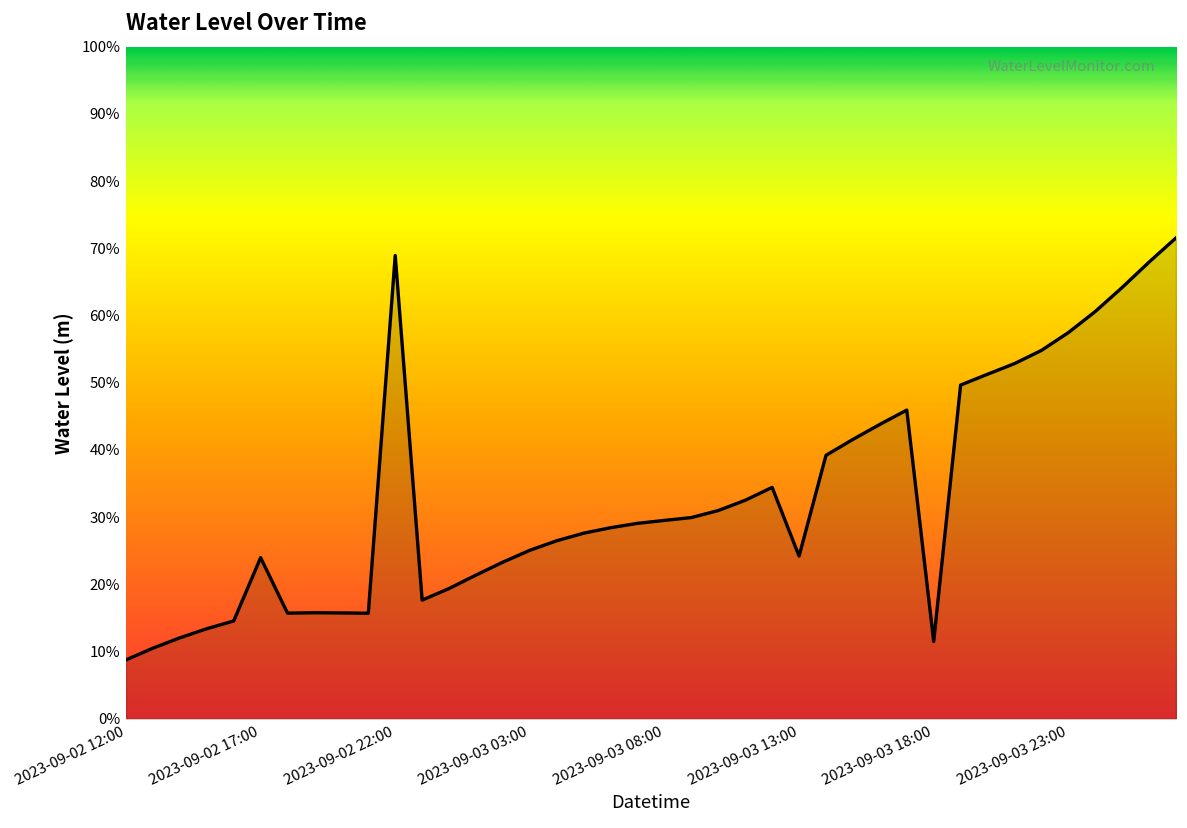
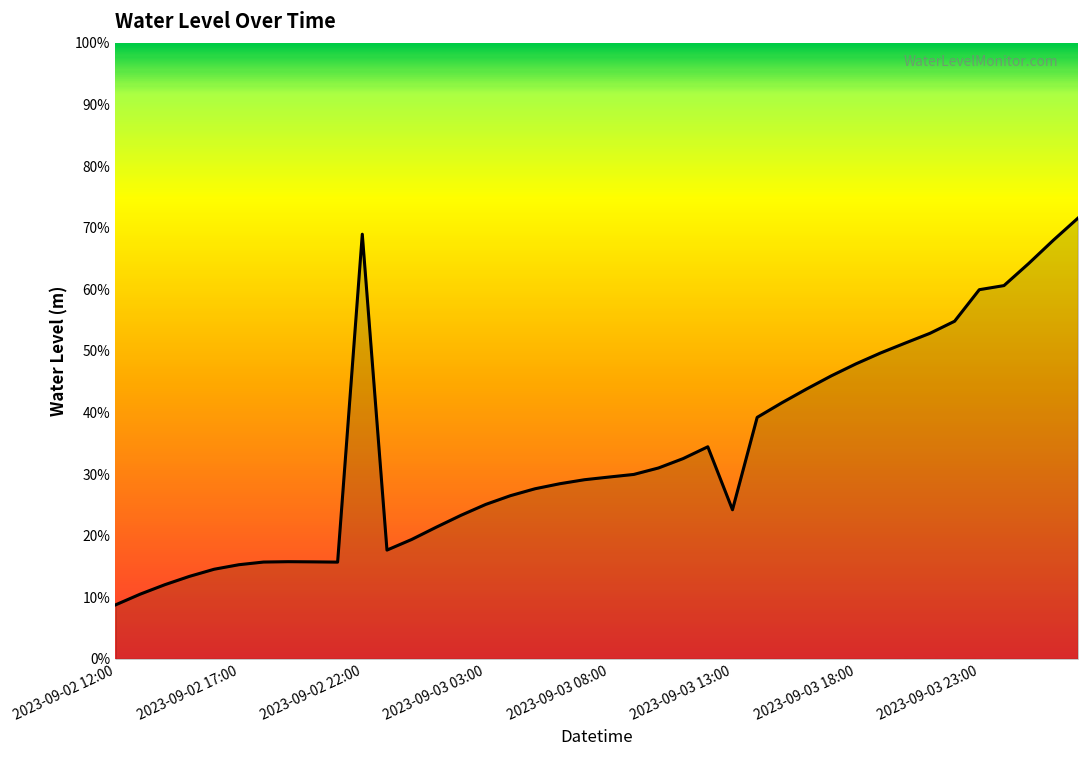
2023-09-02 17:00: 24% -> 15%
2023-09-03 18:00: 12% -> 48%
2023-09-03 23:00: 57% -> 60%
